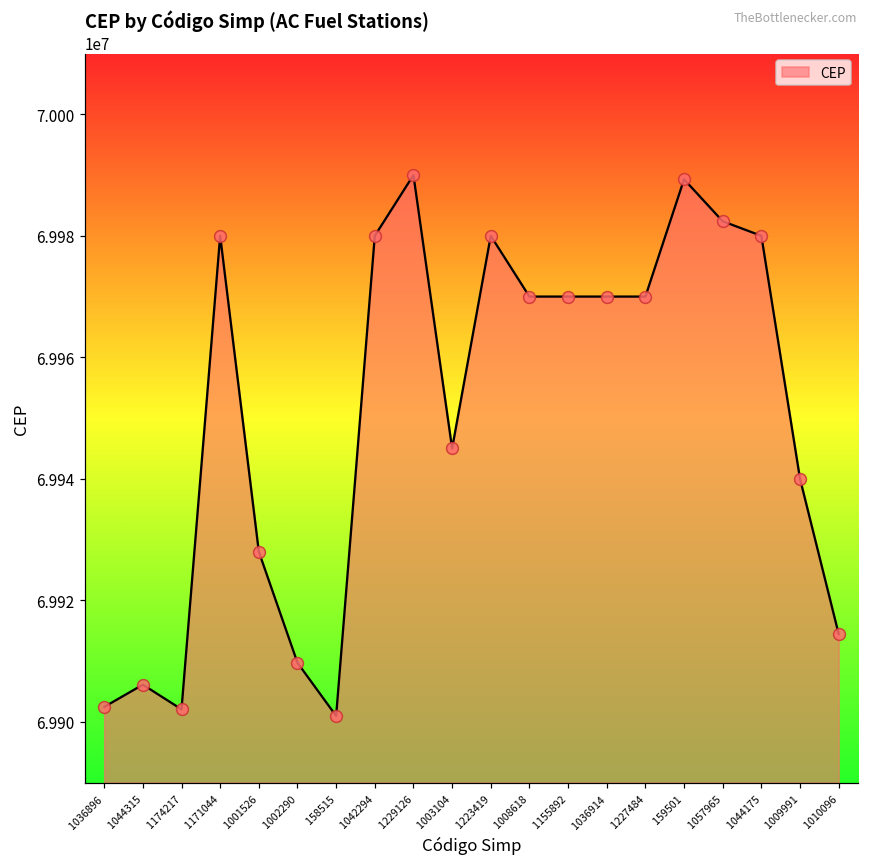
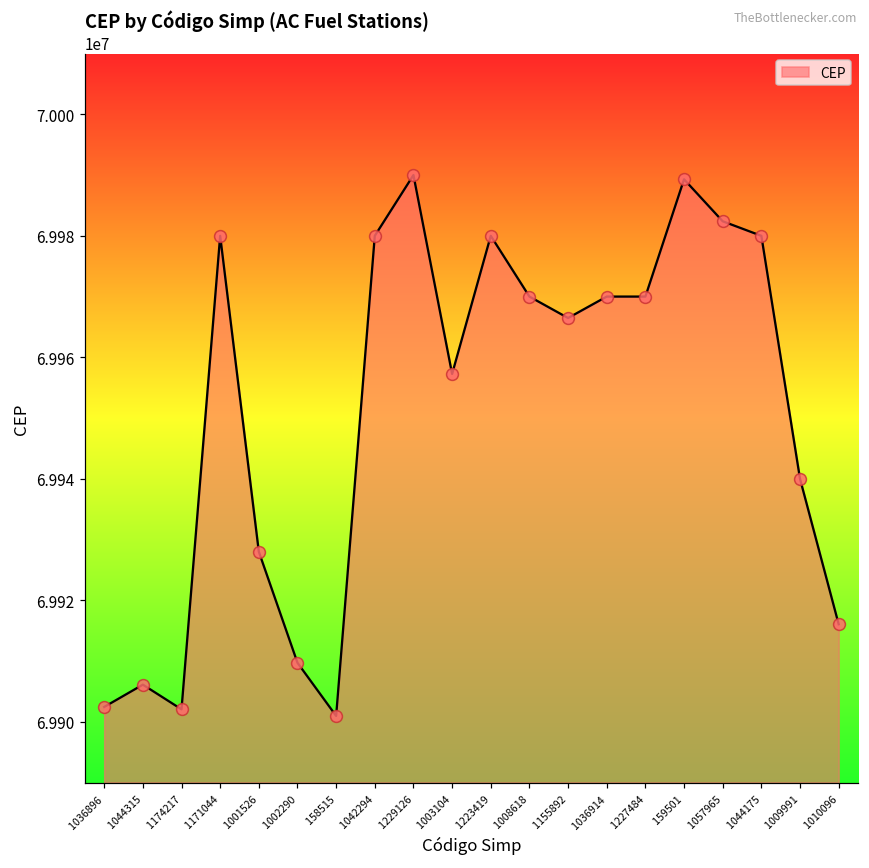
1003104: 69945000 -> 69957000
1155892: 69970000 -> 69966000
1010096: 69914000 -> 69916000
